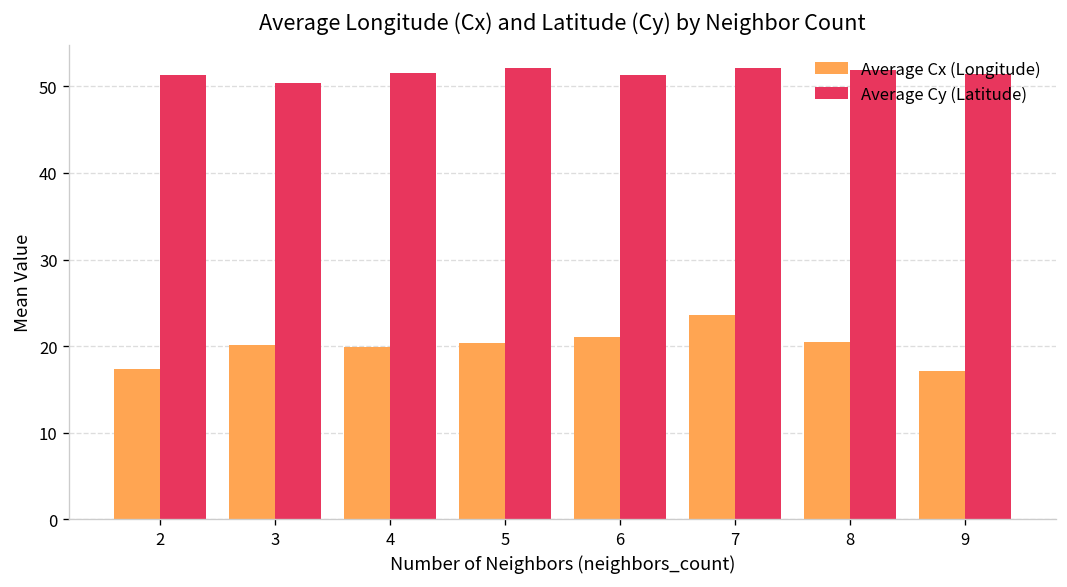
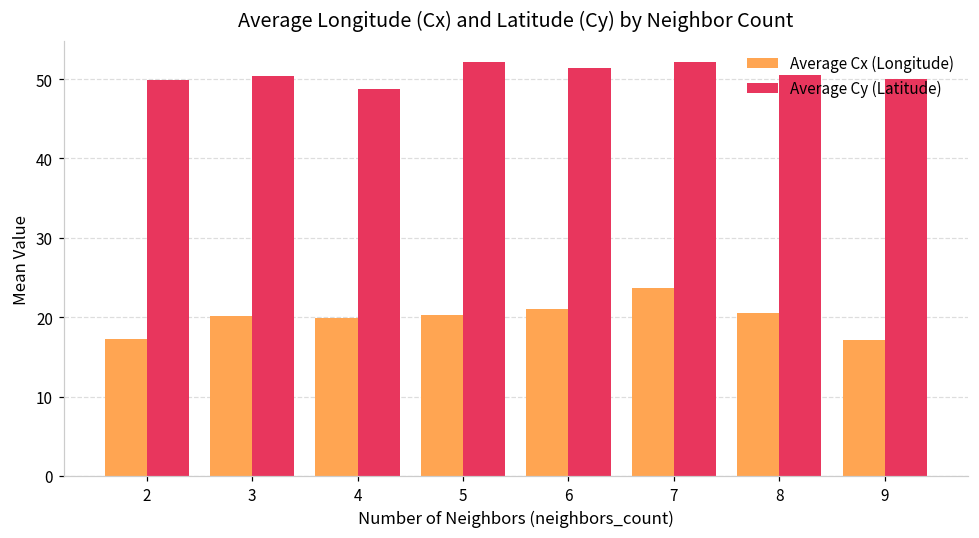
Average Cy (Latitude), 2: 51 -> 50
Average Cy (Latitude), 4: 52 -> 49
Average Cy (Latitude), 8: 52 -> 51
Average Cy (Latitude), 9: 51 -> 50
